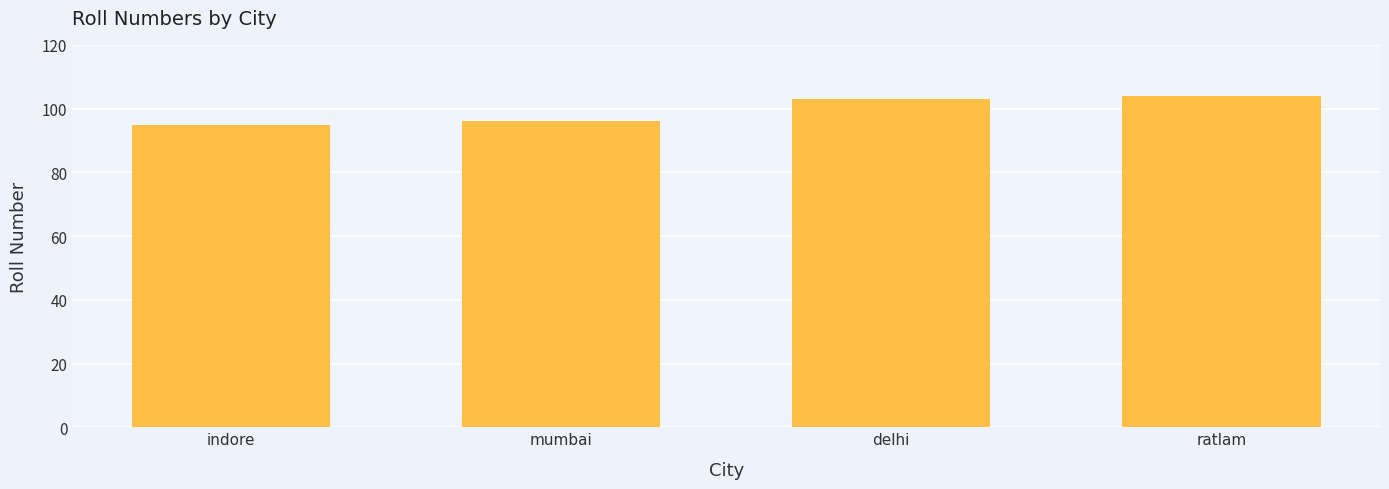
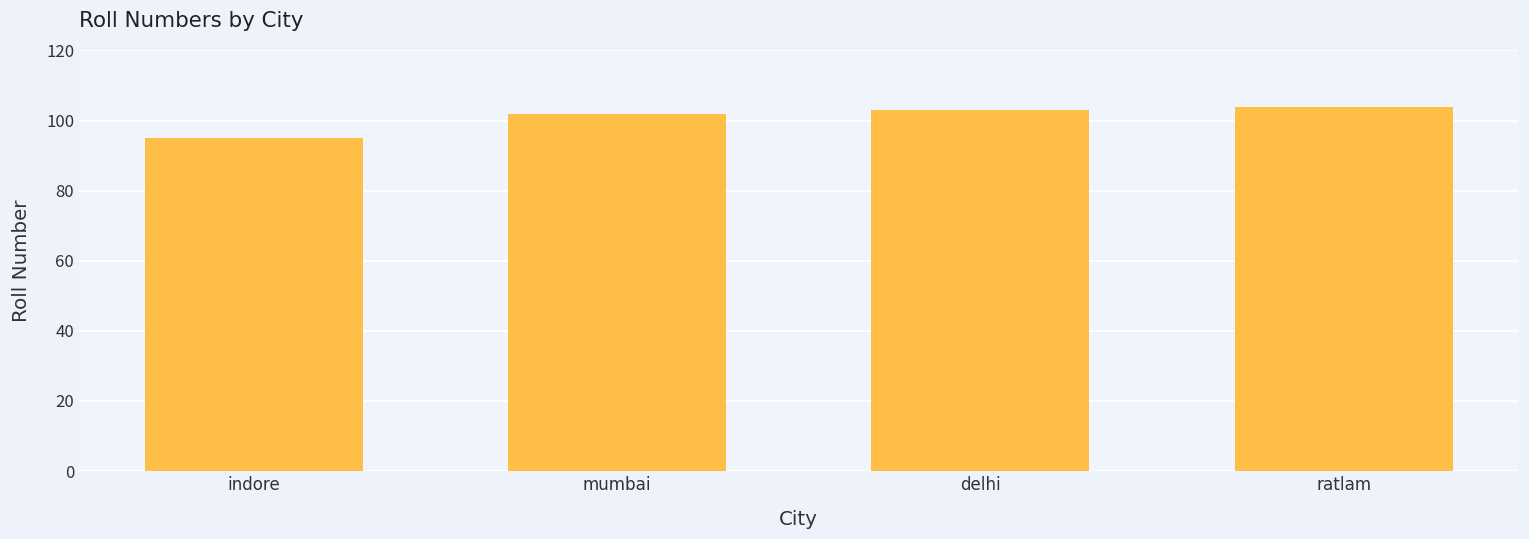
mumbai: 96 -> 102
